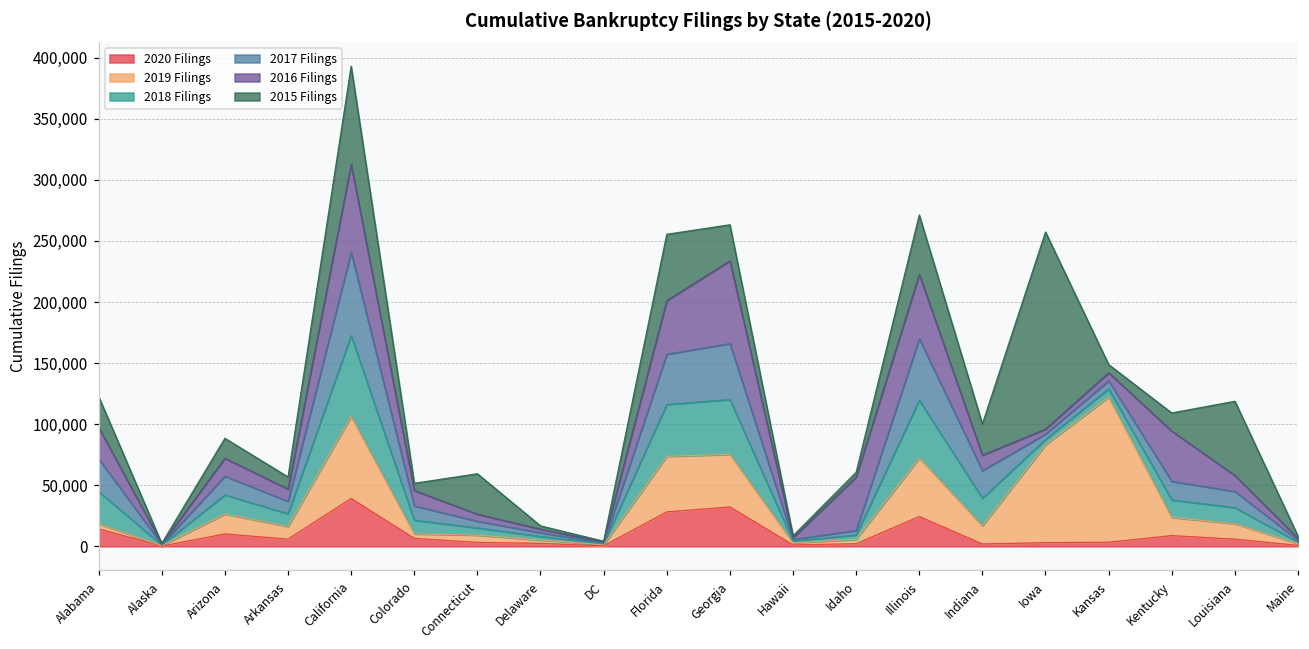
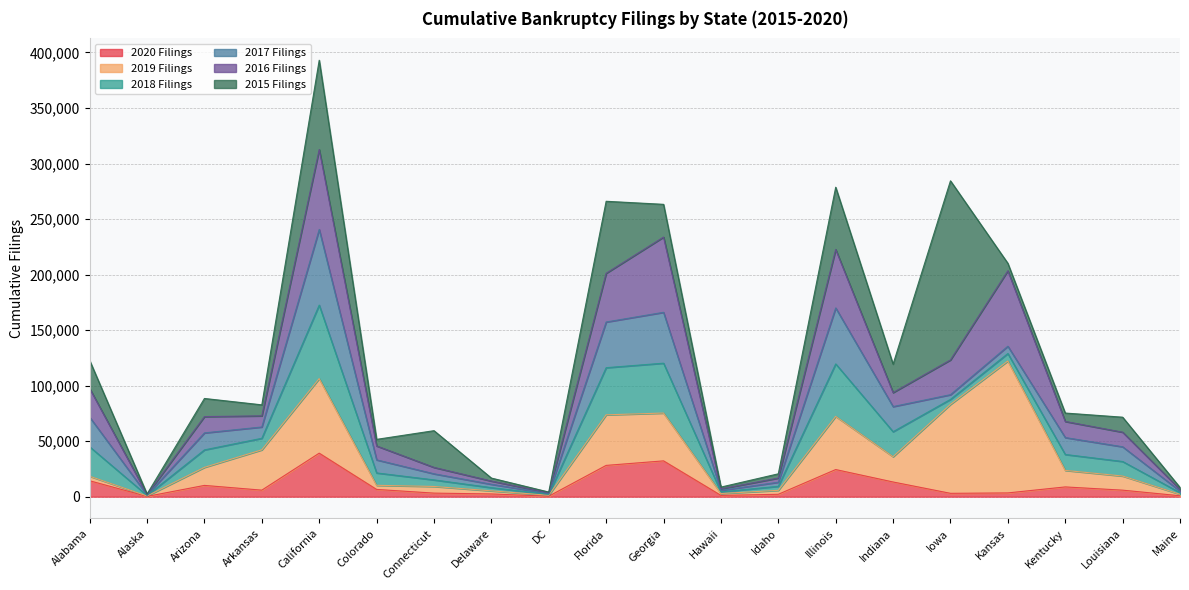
2019 Filings, Arkansas: 10,000 -> 36,000
2015 Filings, Florida: 54,000 -> 65,000
2016 Filings, Idaho: 44,000 -> 4,000
2015 Filings, Illinois: 49,000 -> 56,000
2020 Filings, Indiana: 2,000 -> 13,000
2019 Filings, Indiana: 15,000 -> 23,000
2016 Filings, Iowa: 4,000 -> 31,000
2016 Filings, Kansas: 7,000 -> 68,000
2016 Filings, Kentucky: 41,000 -> 14,000
2015 Filings, Kentucky: 15,000 -> 8,000
2015 Filings, Louisiana: 61,000 -> 13,000
